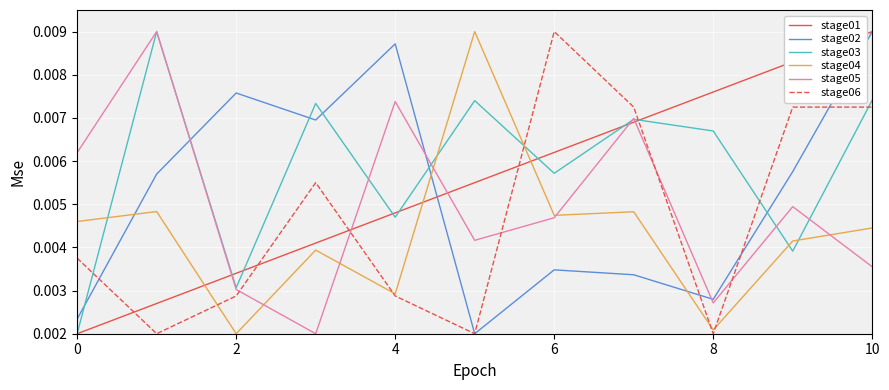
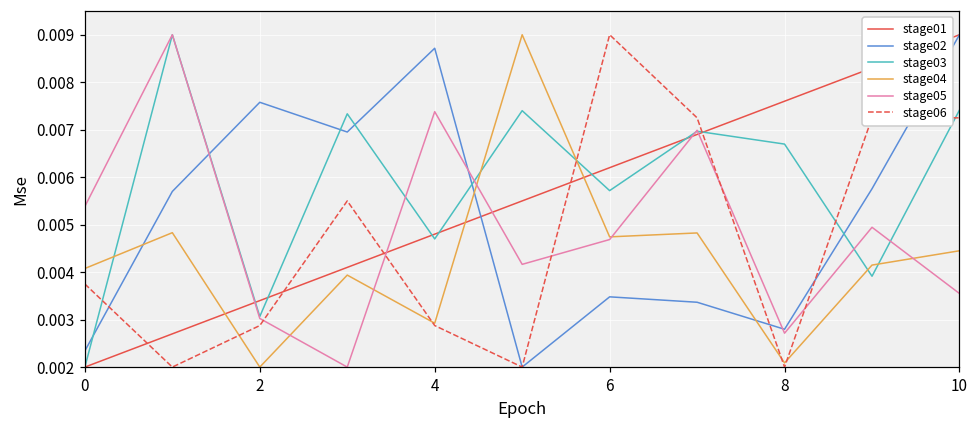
stage04, 0: 0.0046 -> 0.0041
stage05, 0: 0.0062 -> 0.0054
